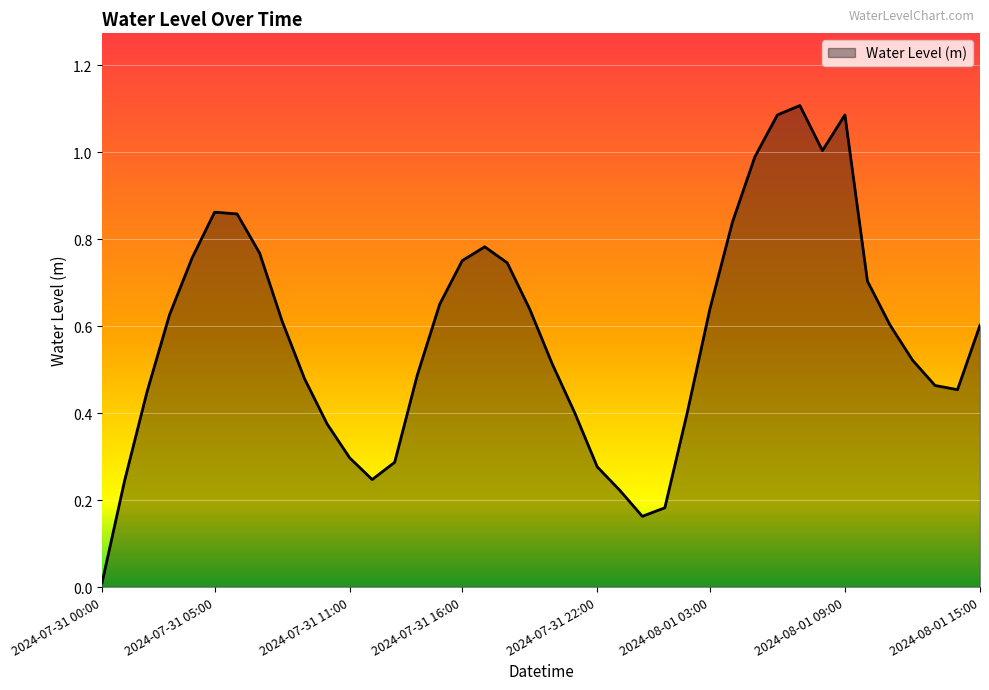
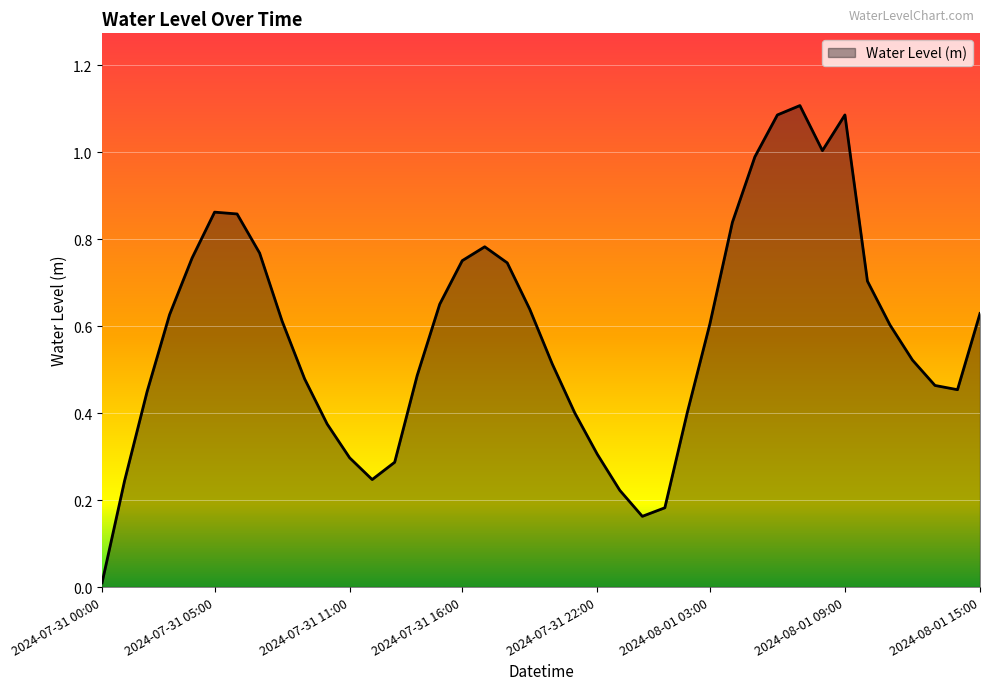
2024-07-31 22:00: 0.28 -> 0.31
2024-08-01 03:00: 0.64 -> 0.60
2024-08-01 15:00: 0.60 -> 0.63
